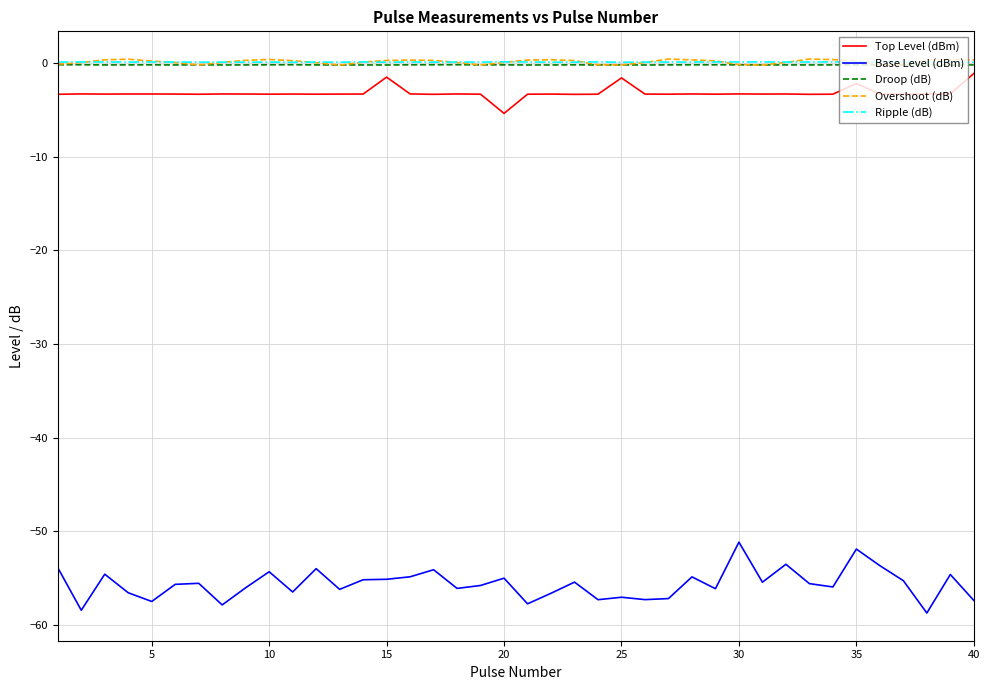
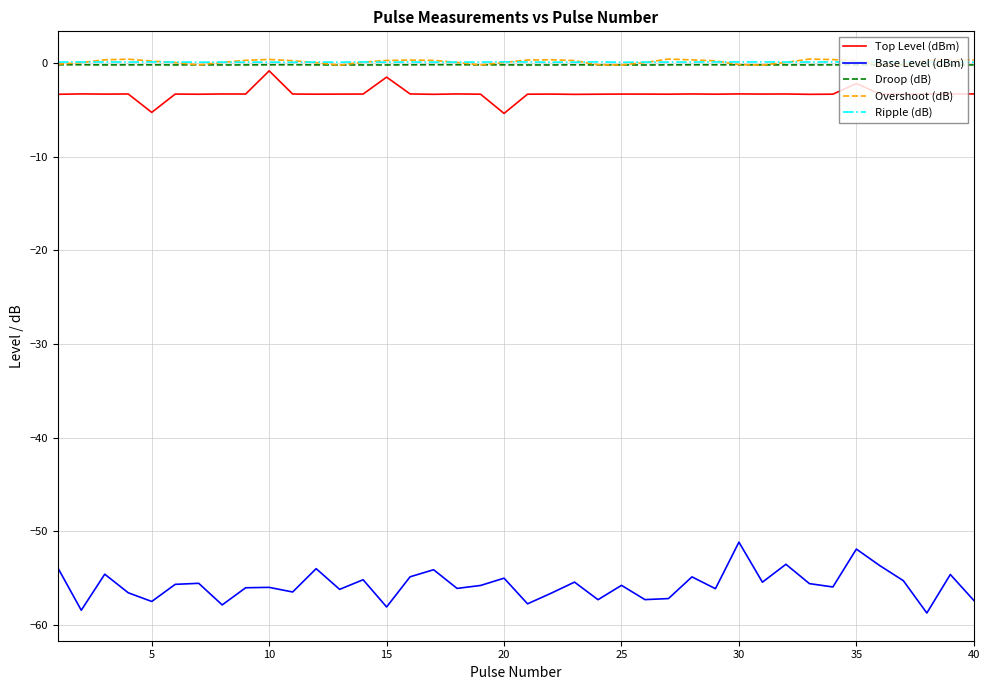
Top Level (dBm), 5: -3 -> -5
Top Level (dBm), 10: -3 -> -1
Base Level (dBm), 10: -54 -> -56
Base Level (dBm), 15: -55 -> -58
Top Level (dBm), 25: -2 -> -3
Base Level (dBm), 25: -57 -> -56
Top Level (dBm), 40: -1 -> -3
